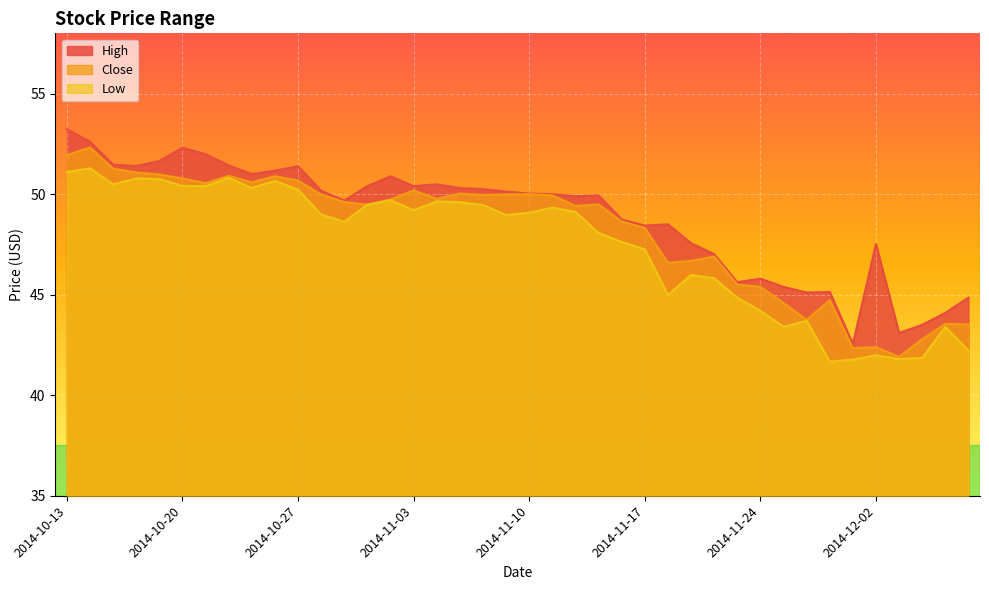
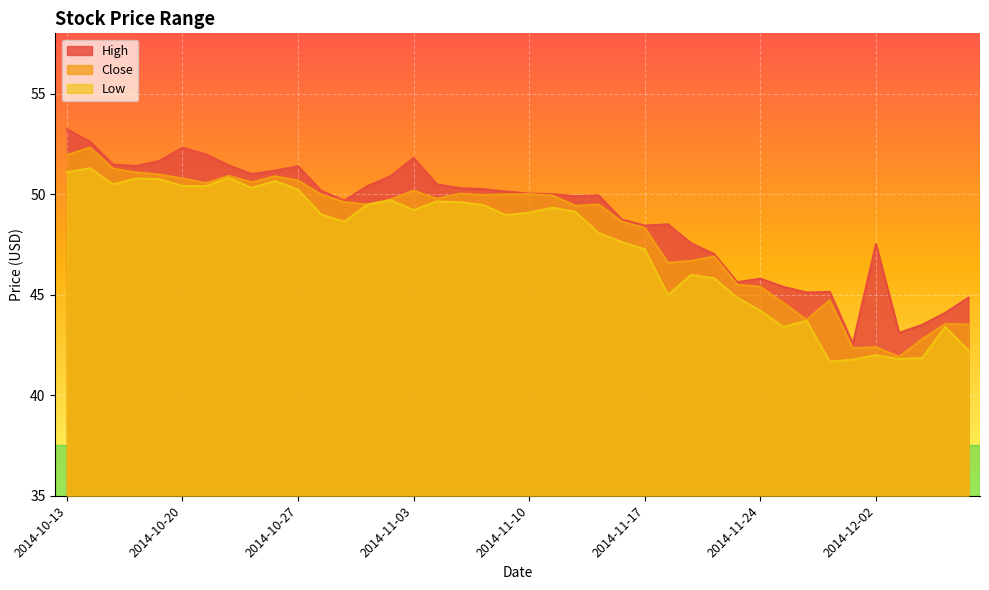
High, 2014-11-03: 50.4 -> 51.8
